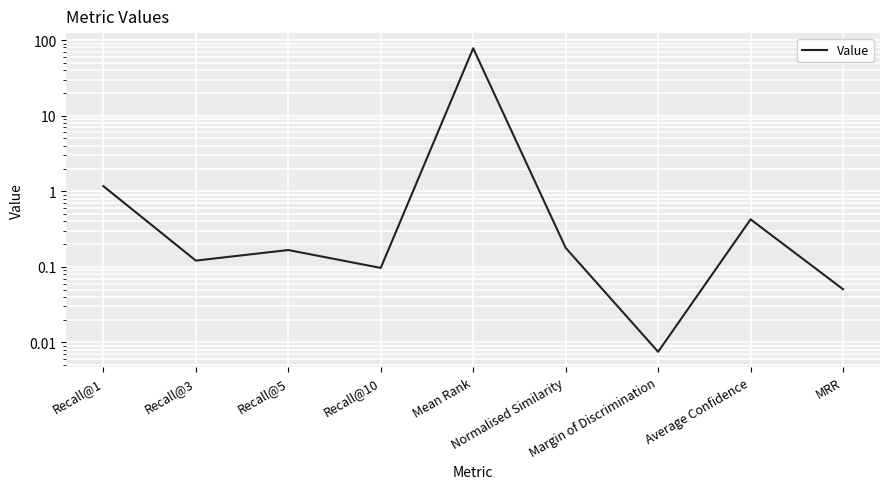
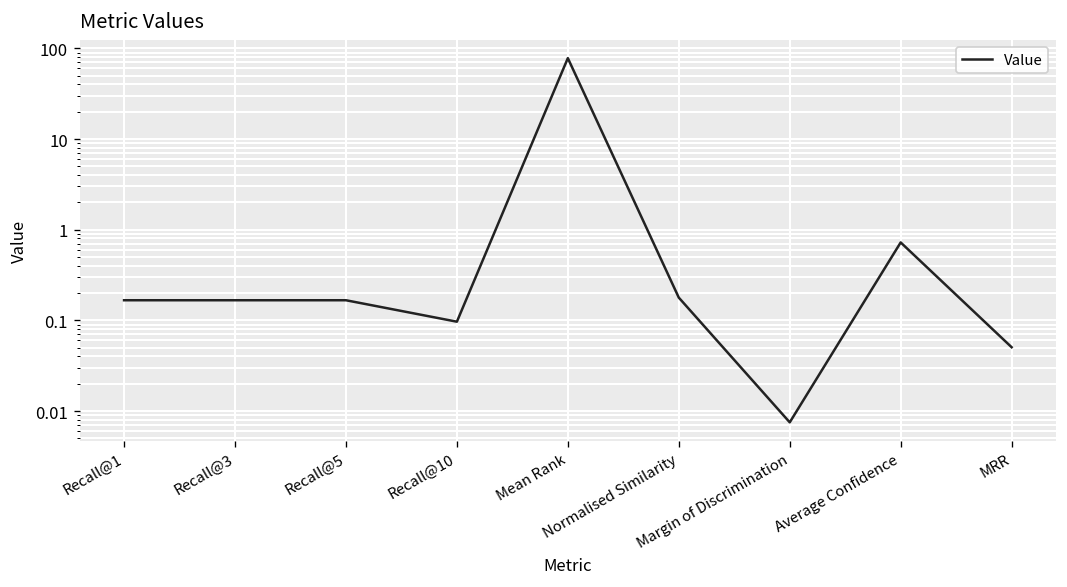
Recall@1: 1.2 -> 0.17
Recall@3: 0.12 -> 0.17
Average Confidence: 0.4 -> 0.7
